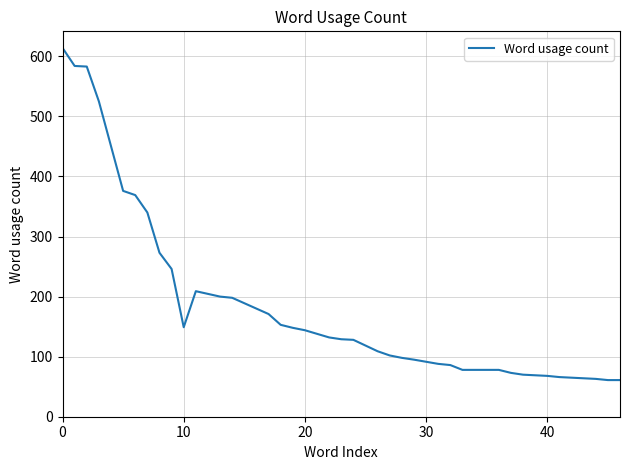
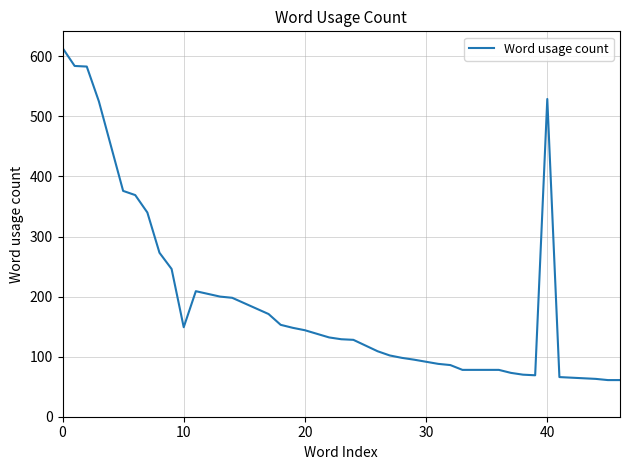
40: 70 -> 530
